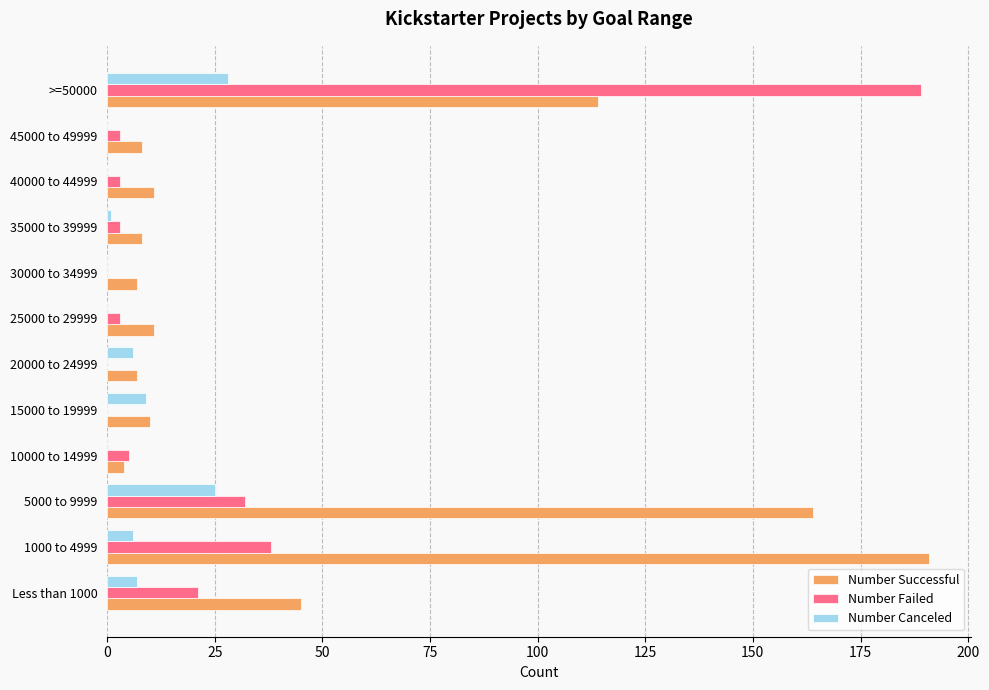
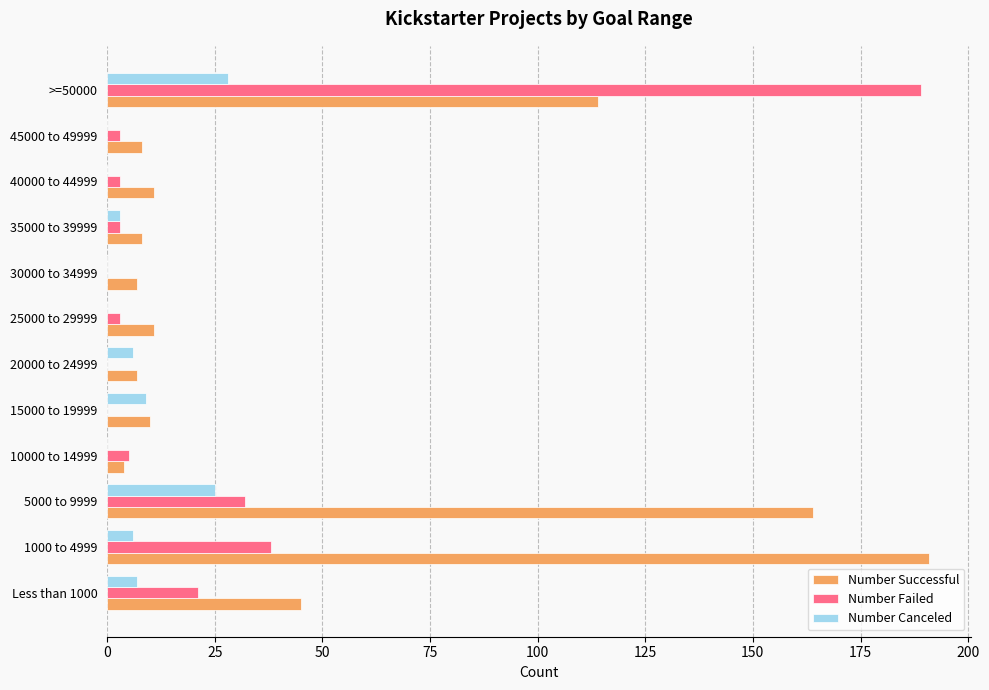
Number Canceled, 35000 to 39999: 1 -> 3
